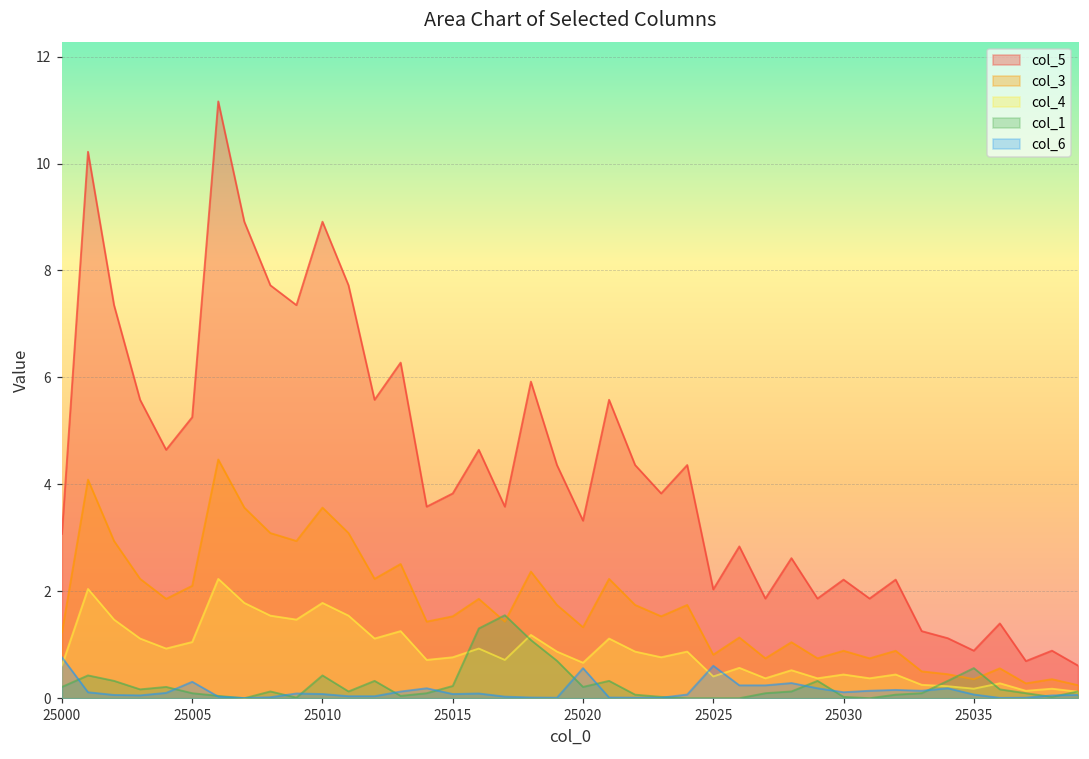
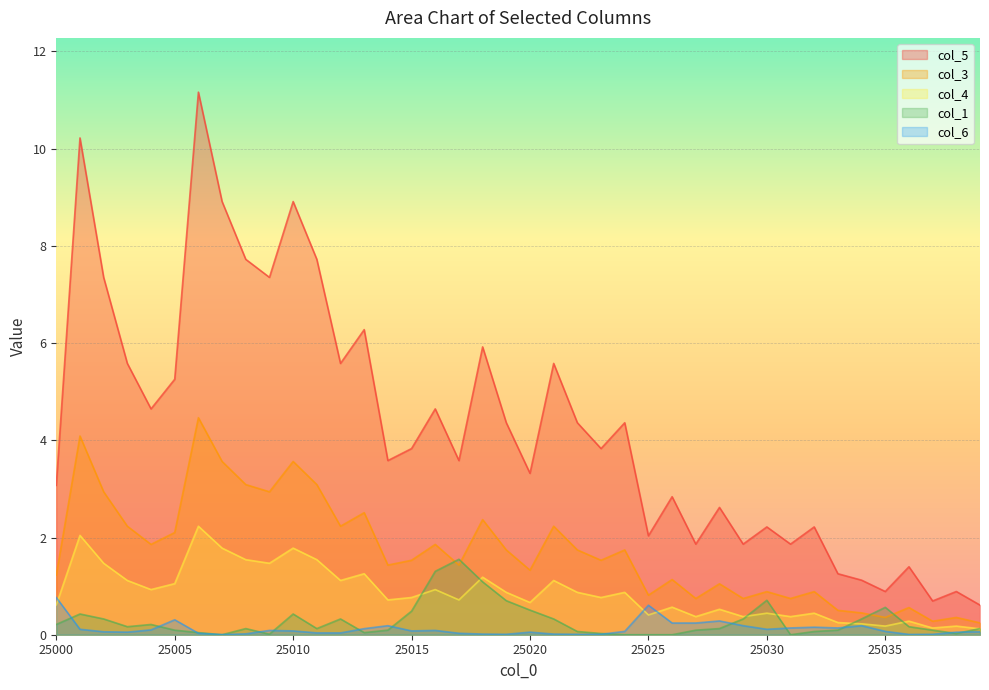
col_1, 25015: 0.2 -> 0.5
col_1, 25020: 0.2 -> 0.5
col_6, 25020: 0.6 -> 0.1
col_1, 25030: 0.0 -> 0.7
